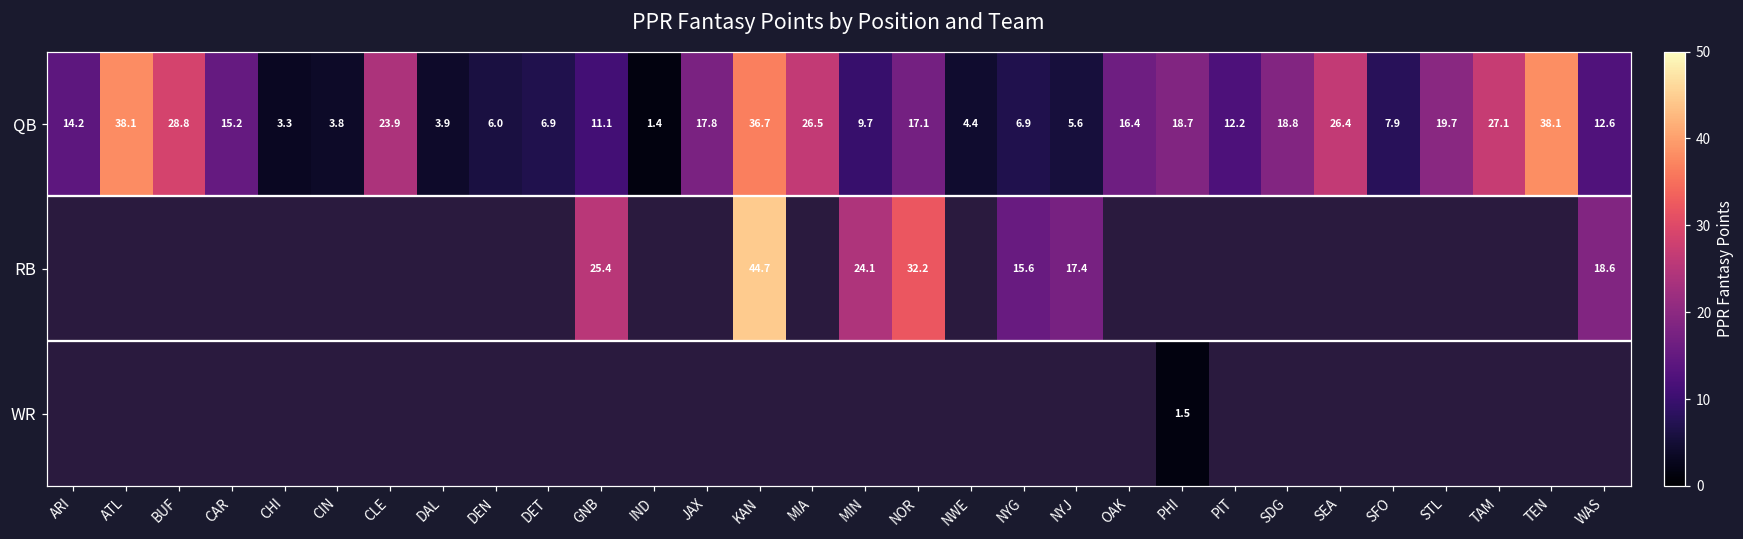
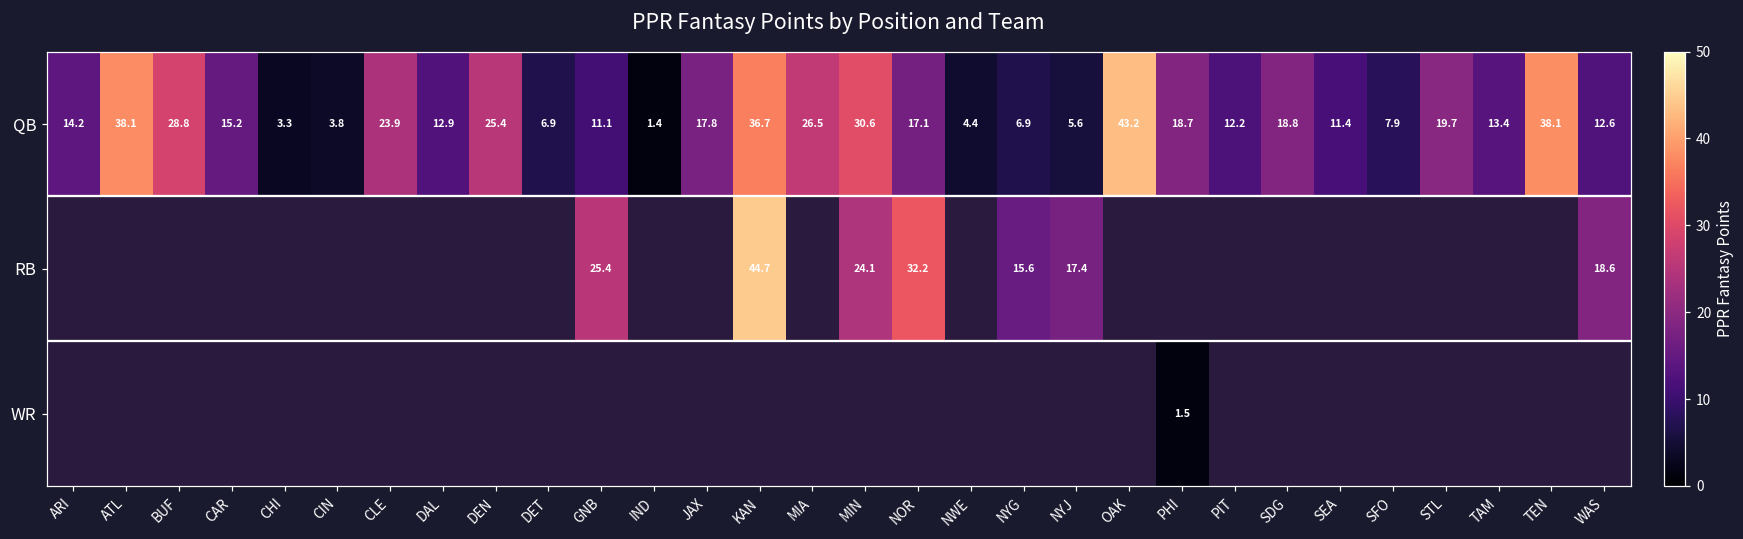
QB, DAL: 3.9 -> 12.9
QB, DEN: 6.0 -> 25.4
QB, MIN: 9.7 -> 30.6
QB, OAK: 16.4 -> 43.2
QB, SEA: 26.4 -> 11.4
QB, TAM: 27.1 -> 13.4
